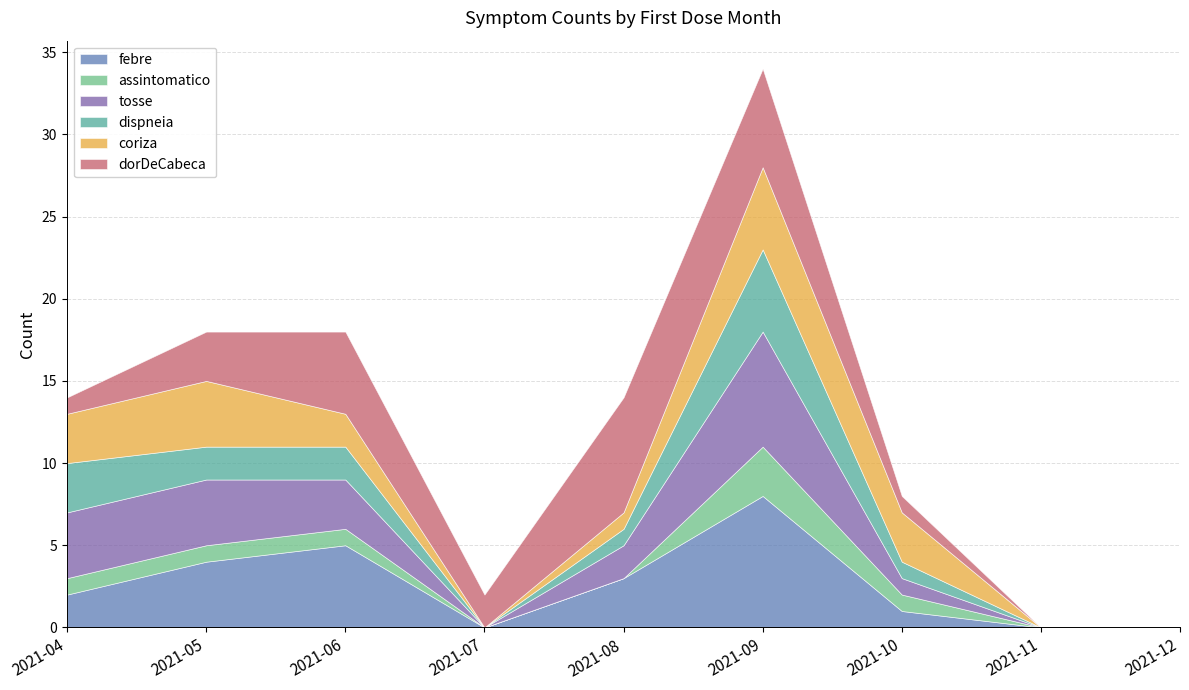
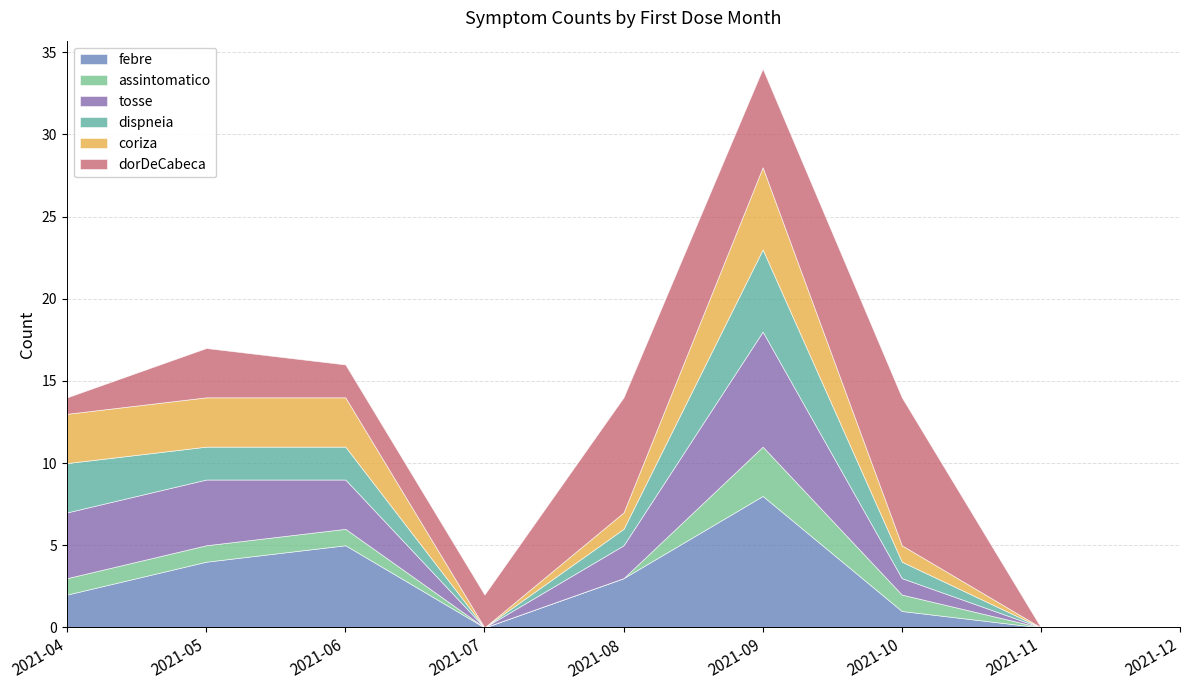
coriza, 2021-05: 4 -> 3
coriza, 2021-06: 2 -> 3
dorDeCabeca, 2021-06: 5 -> 2
coriza, 2021-10: 3 -> 1
dorDeCabeca, 2021-10: 1 -> 9
